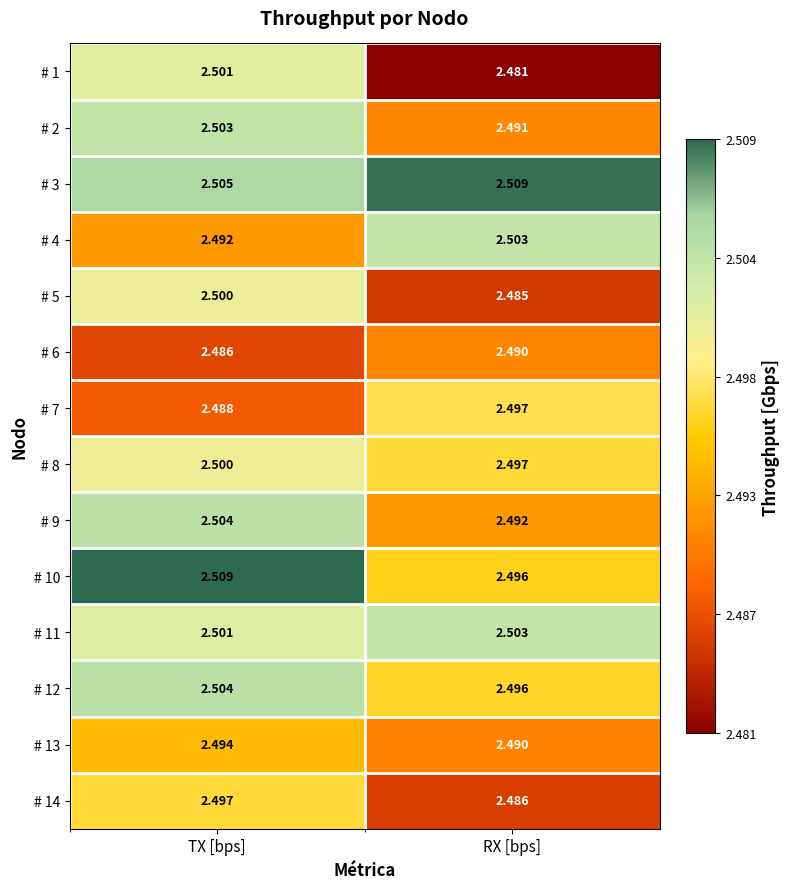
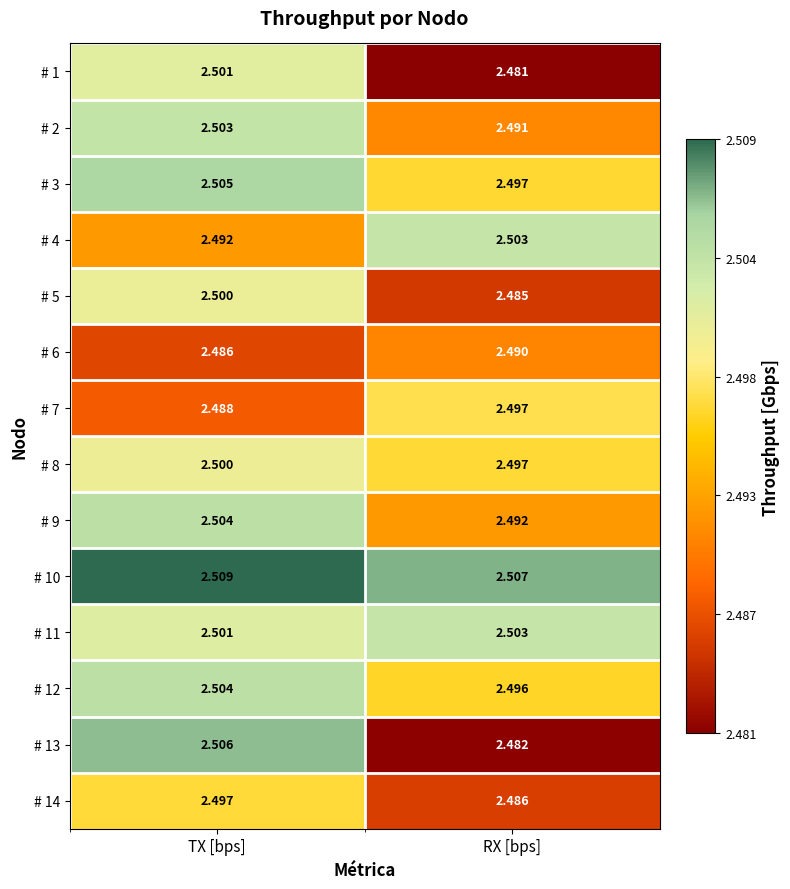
# 3, RX [bps]: 2.509 -> 2.497
# 10, RX [bps]: 2.496 -> 2.507
# 13, TX [bps]: 2.494 -> 2.506
# 13, RX [bps]: 2.490 -> 2.482
